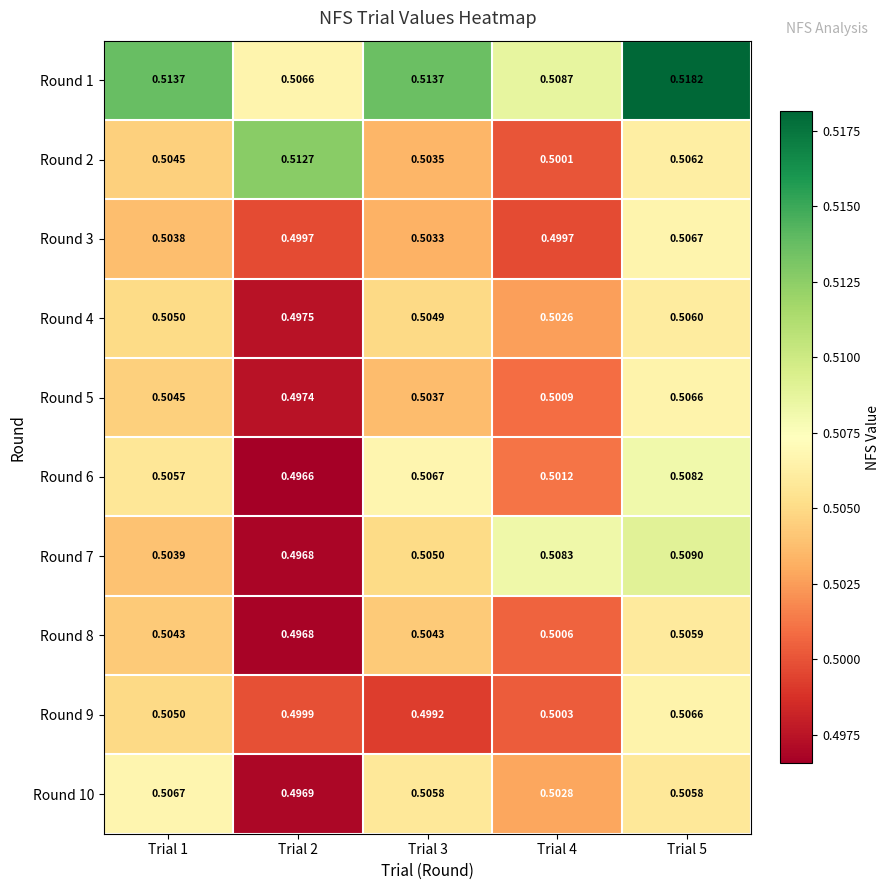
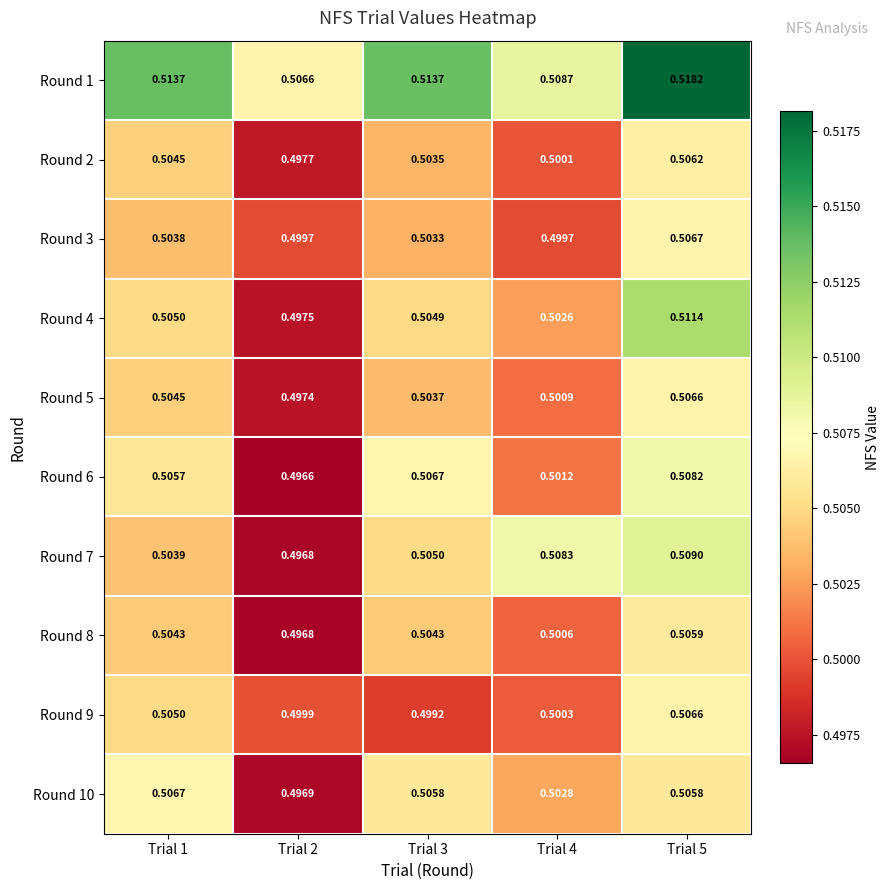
Round 2, Trial 2: 0.5127 -> 0.4977
Round 4, Trial 5: 0.5060 -> 0.5114
